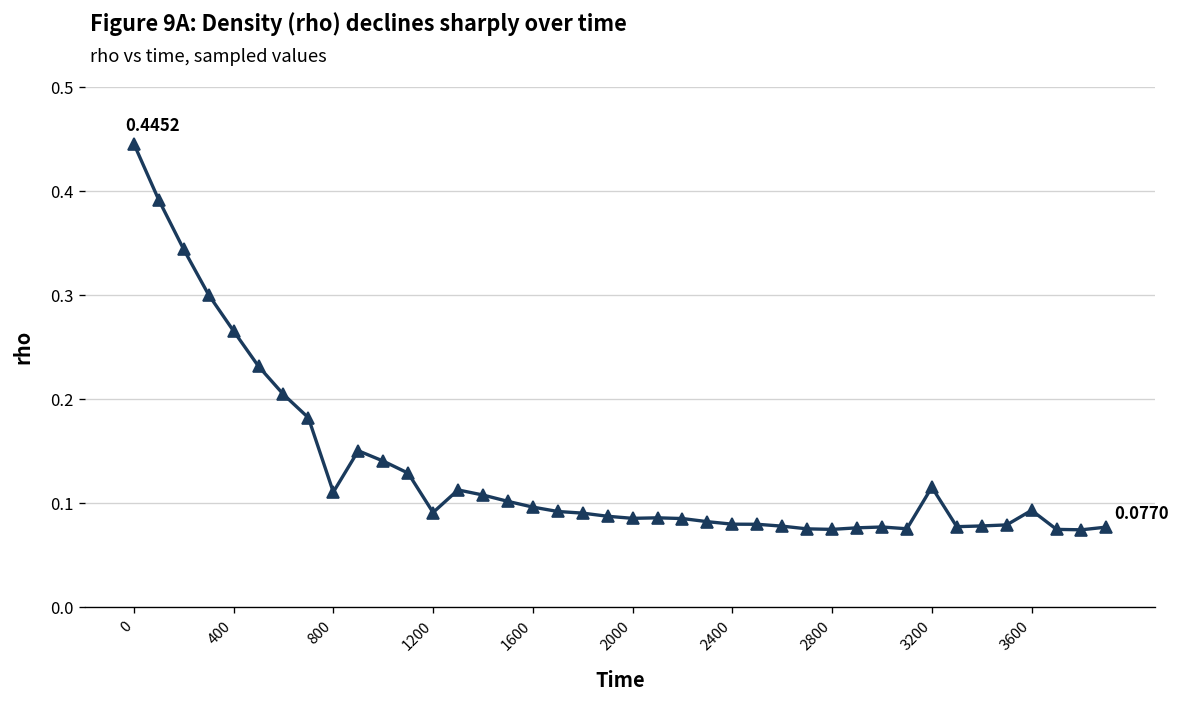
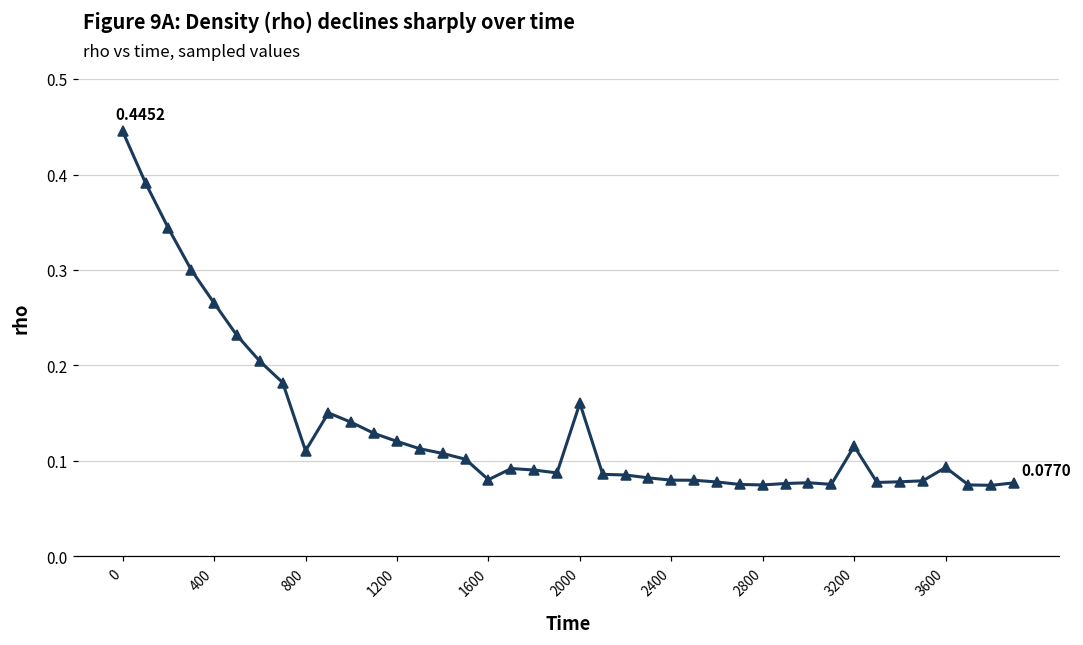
1200: 0.09 -> 0.12
1600: 0.10 -> 0.08
2000: 0.09 -> 0.16
